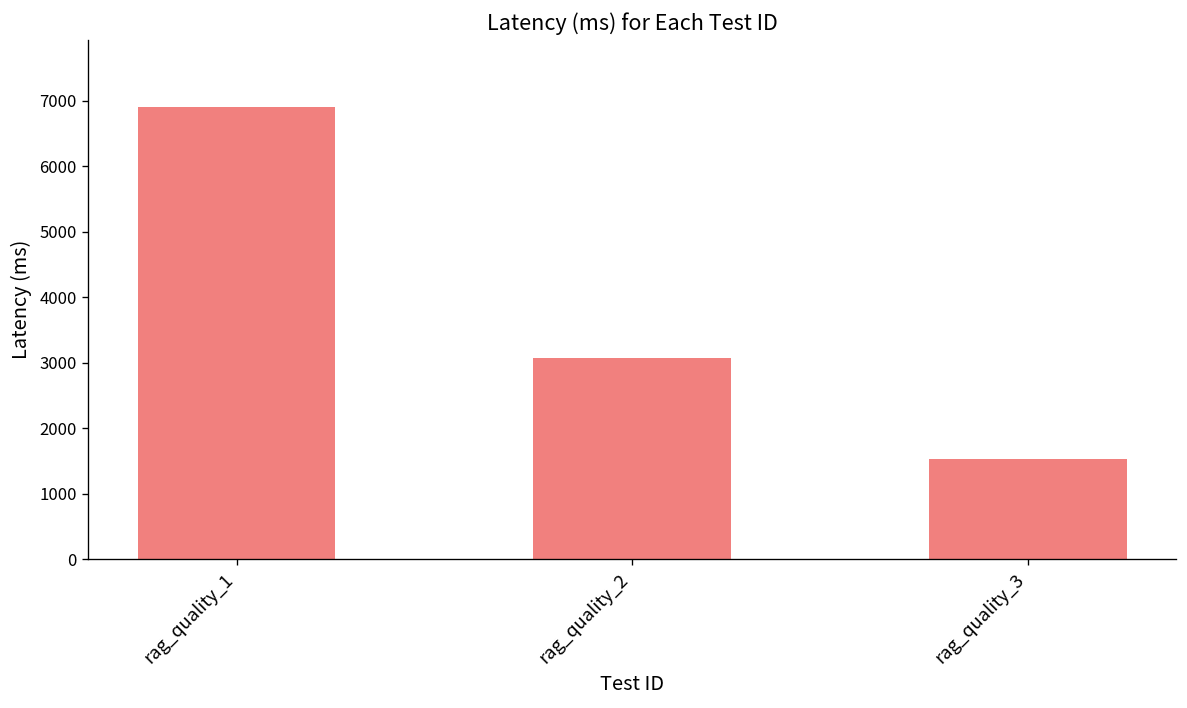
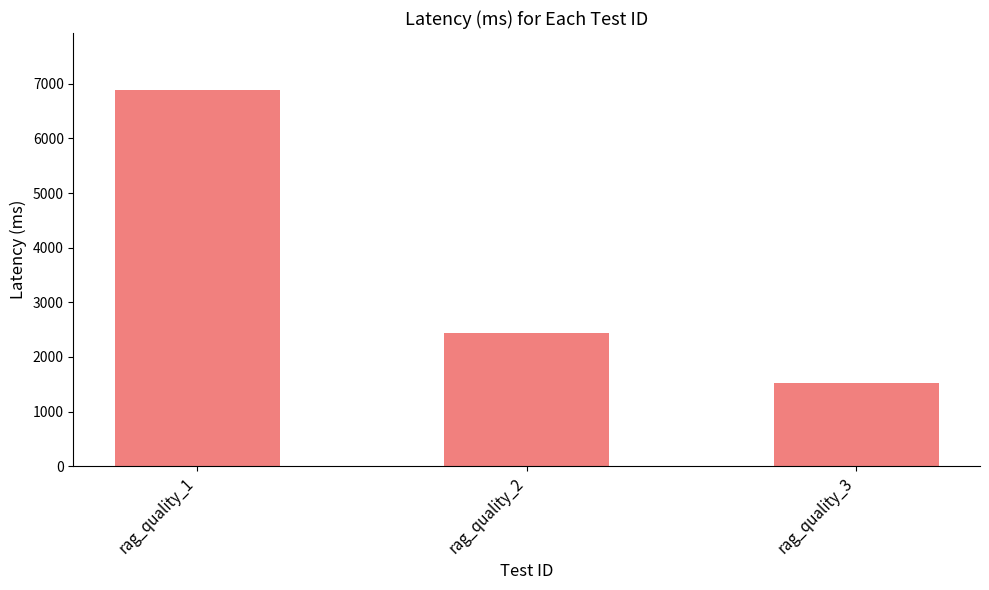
rag_quality_2: 3100 -> 2400
